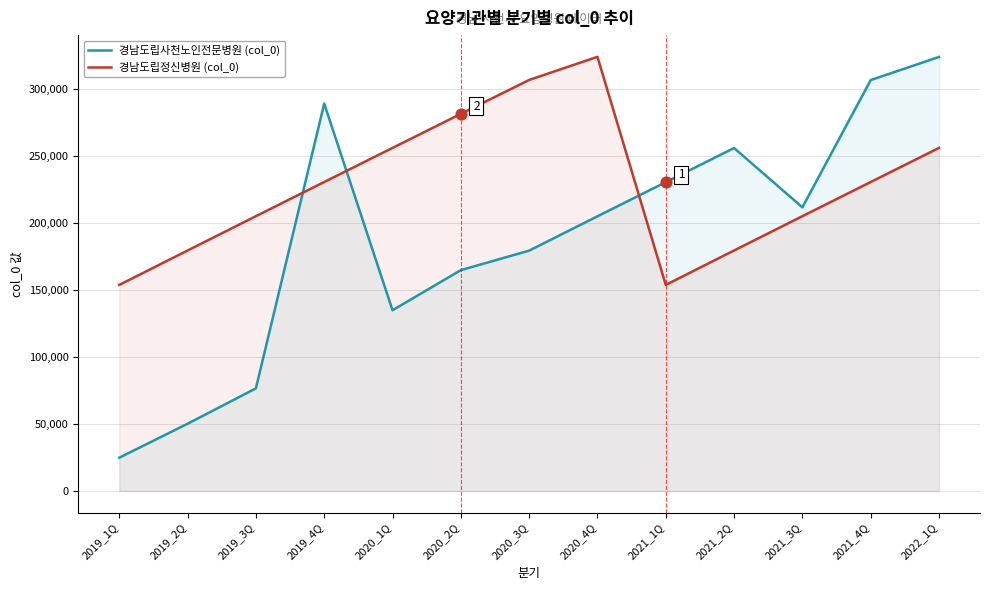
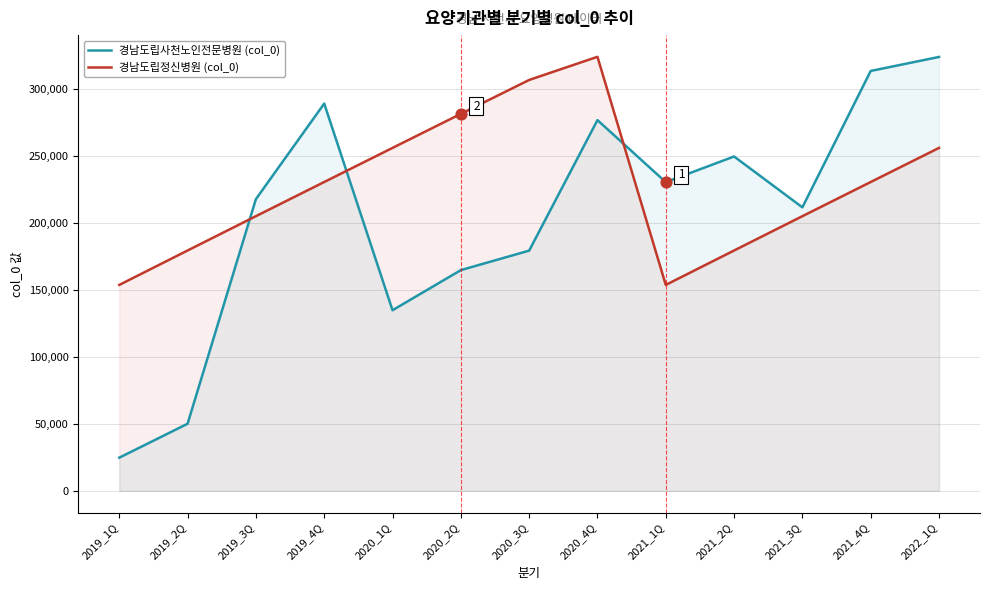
경남도립사천노인전문병원 (col_0), 2019_3Q: 77,000 -> 218,000
경남도립사천노인전문병원 (col_0), 2020_4Q: 205,000 -> 277,000
경남도립사천노인전문병원 (col_0), 2021_2Q: 256,000 -> 250,000
경남도립사천노인전문병원 (col_0), 2021_4Q: 307,000 -> 313,000
